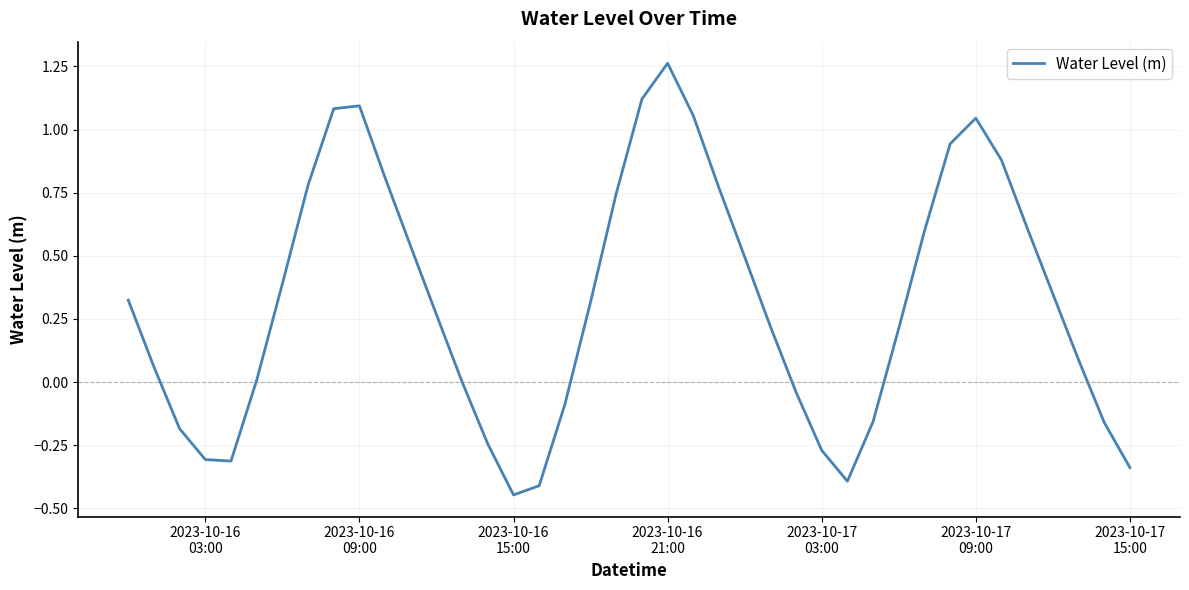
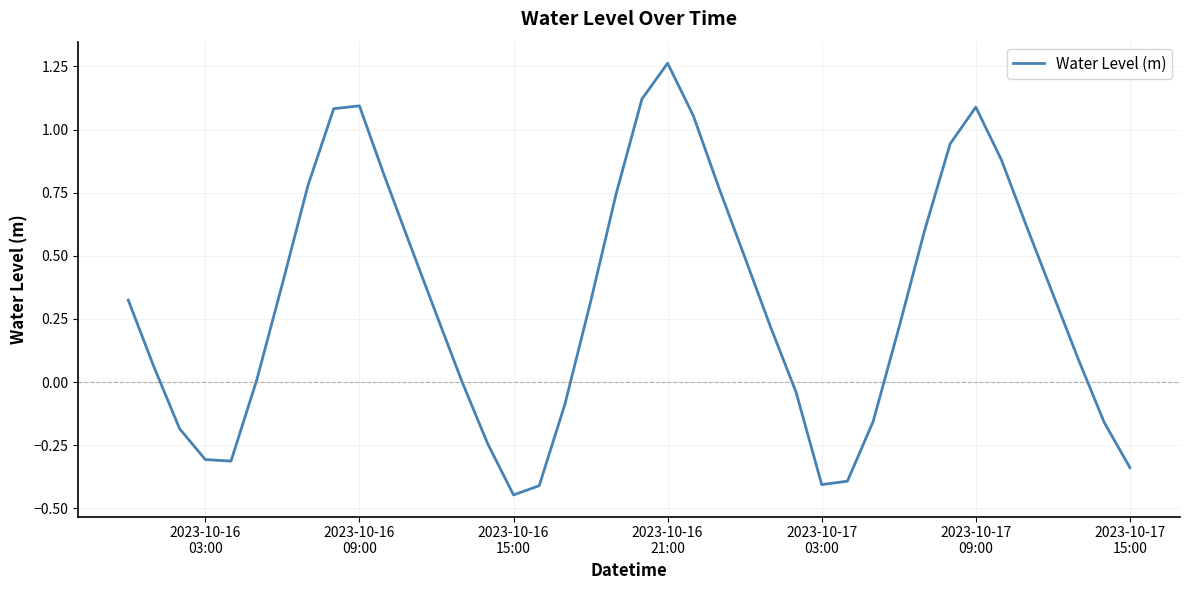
2023-10-17 03:00: -0.27 -> -0.41
2023-10-17 09:00: 1.05 -> 1.09
